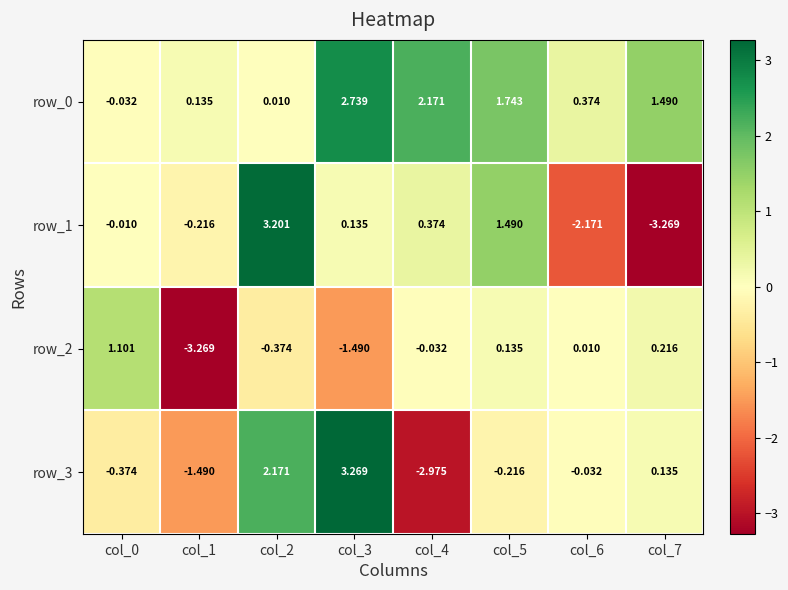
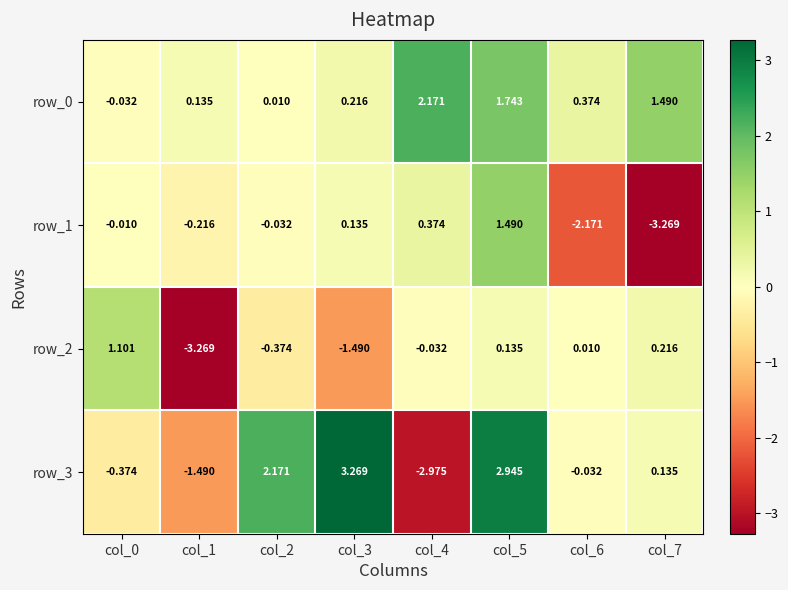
row_0, col_3: 2.739 -> 0.216
row_1, col_2: 3.201 -> -0.032
row_3, col_5: -0.216 -> 2.945
